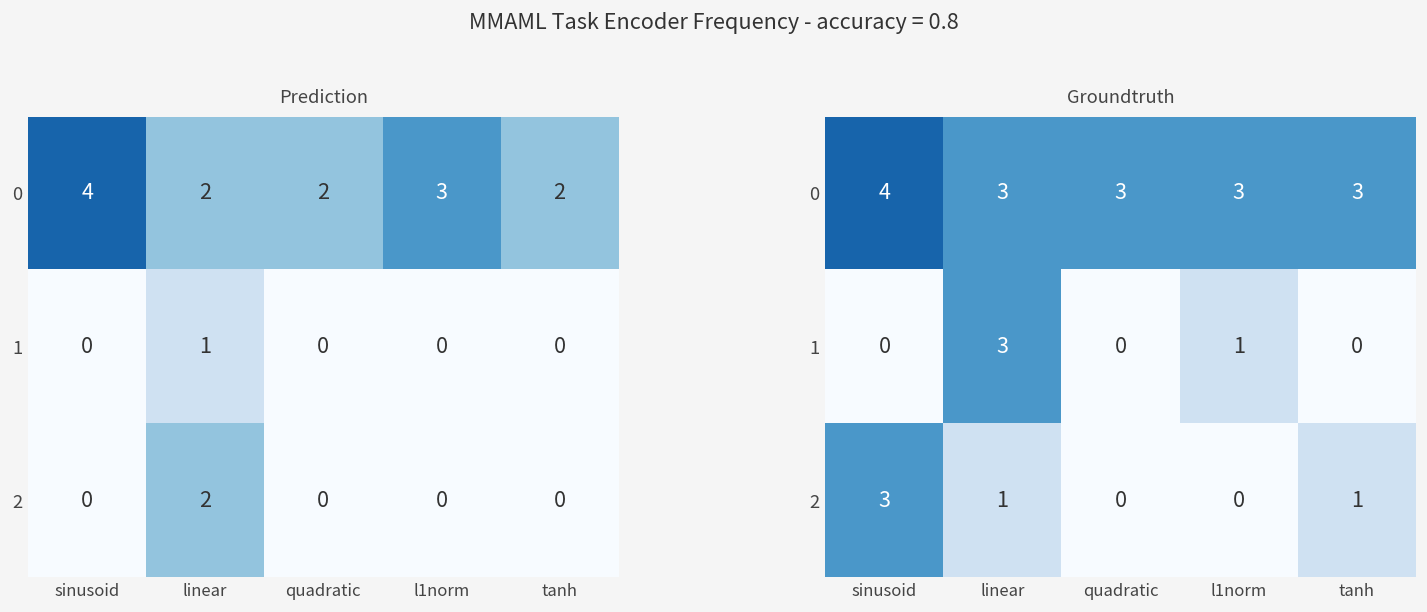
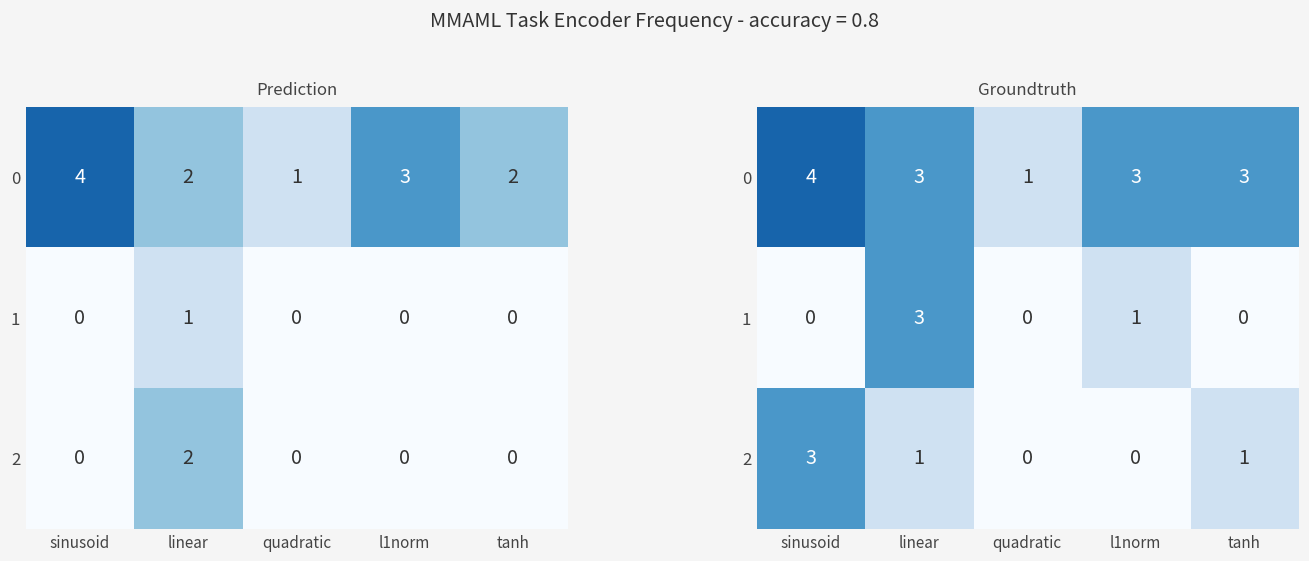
Prediction, 0, quadratic: 2 -> 1
Groundtruth, 0, quadratic: 3 -> 1
